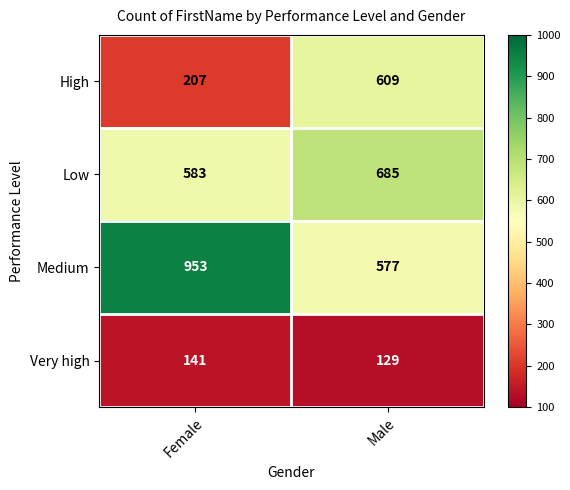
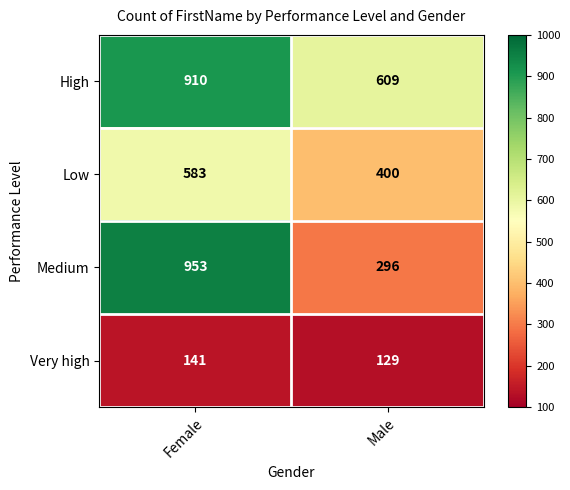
High, Female: 207 -> 910
Low, Male: 685 -> 400
Medium, Male: 577 -> 296
